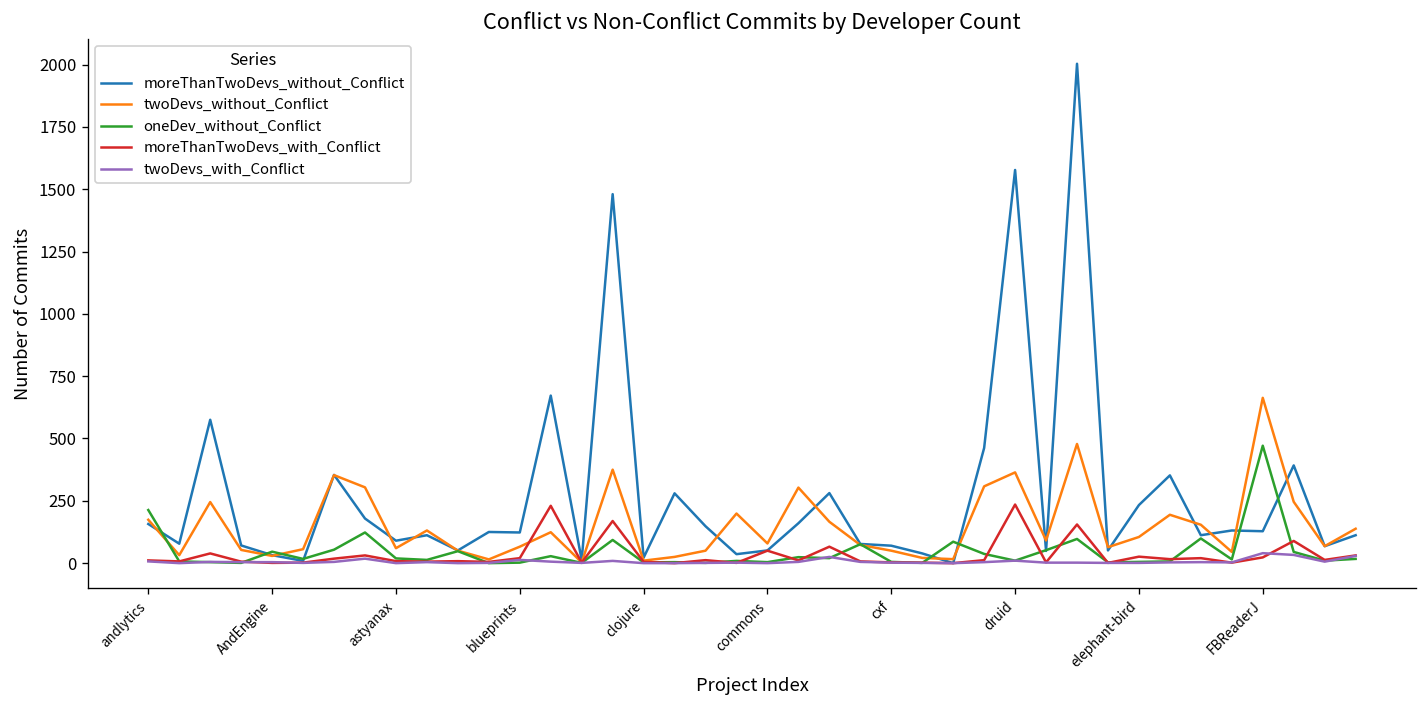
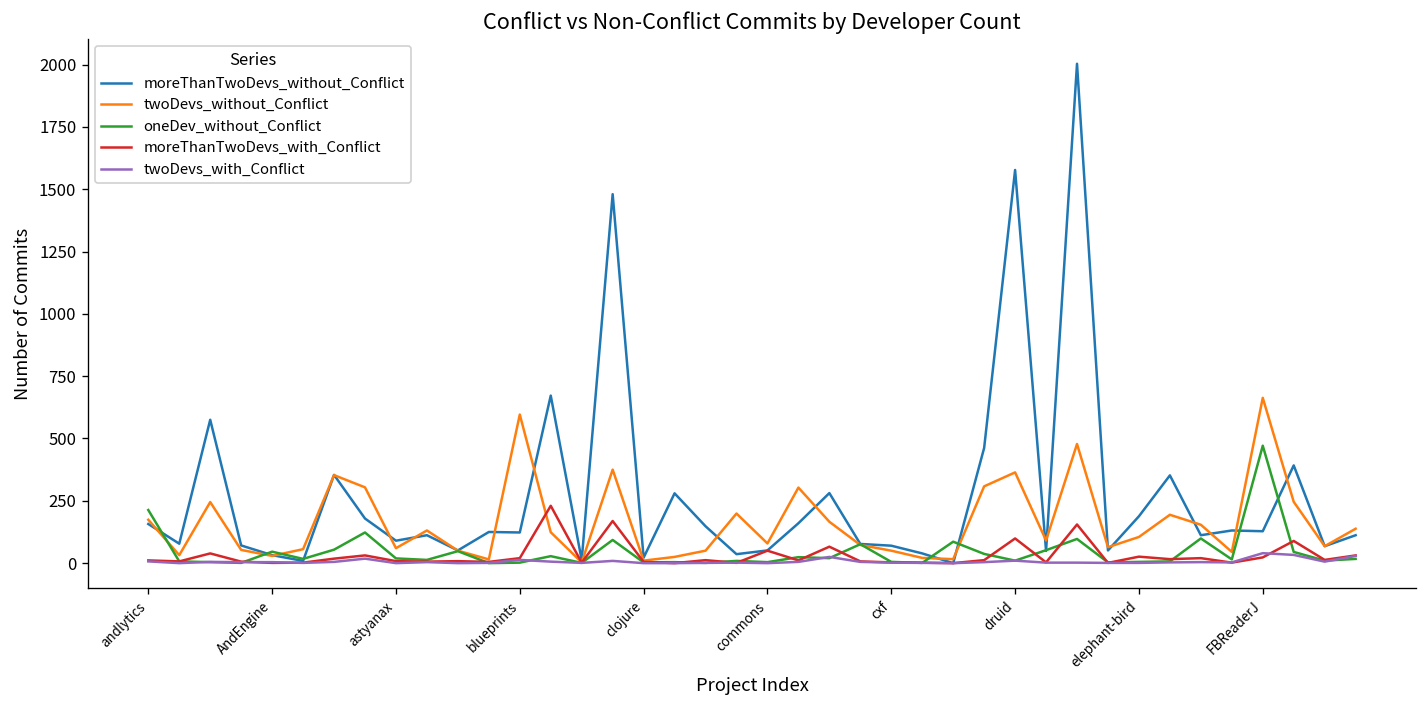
twoDevs_without_Conflict, blueprints: 70 -> 600
moreThanTwoDevs_with_Conflict, druid: 240 -> 100
moreThanTwoDevs_without_Conflict, elephant-bird: 230 -> 190
